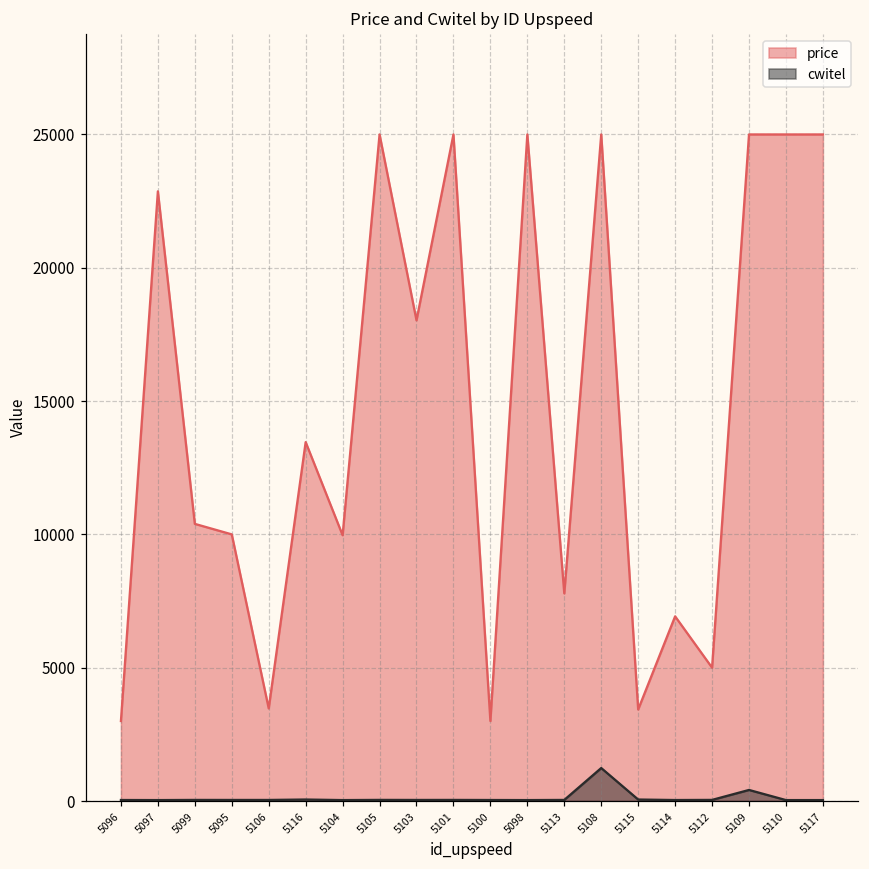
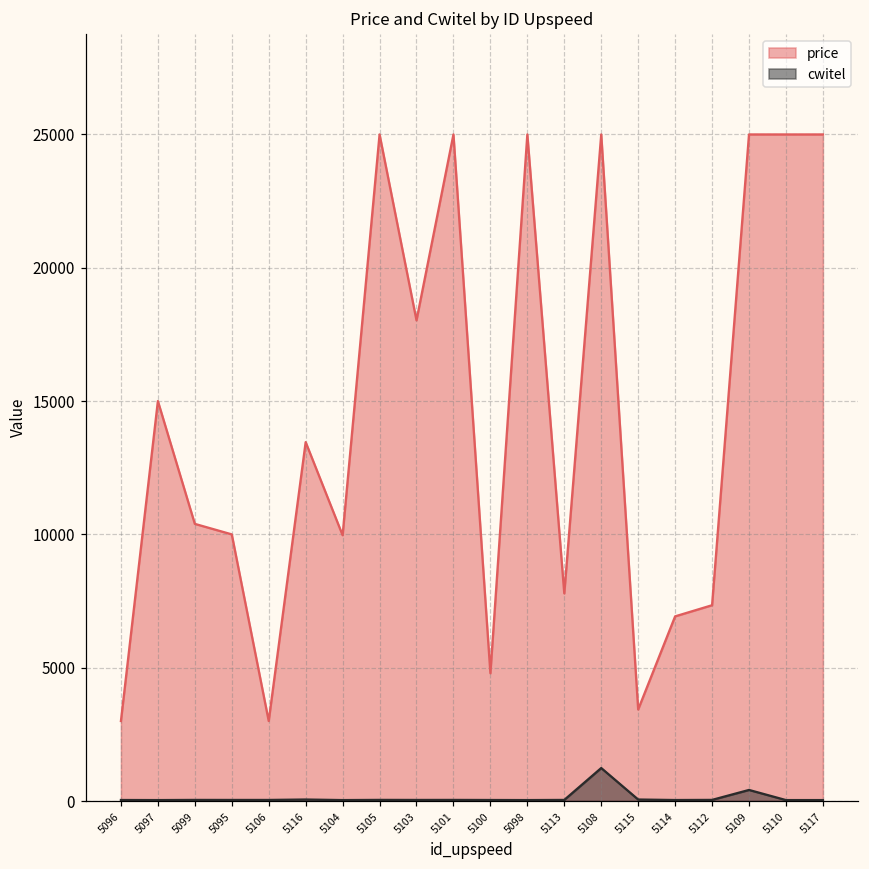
price, 5097: 22900 -> 15000
price, 5106: 3500 -> 3000
price, 5100: 3000 -> 4800
price, 5112: 5000 -> 7300
